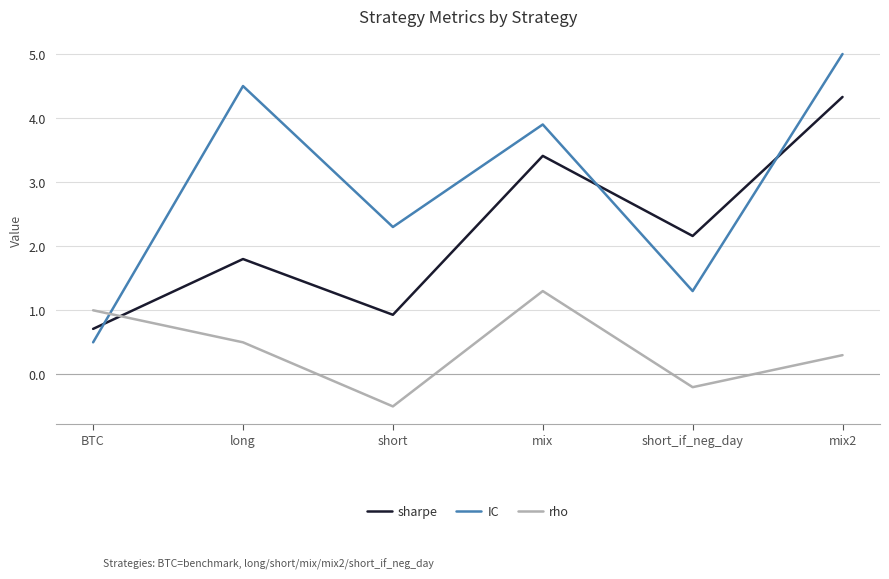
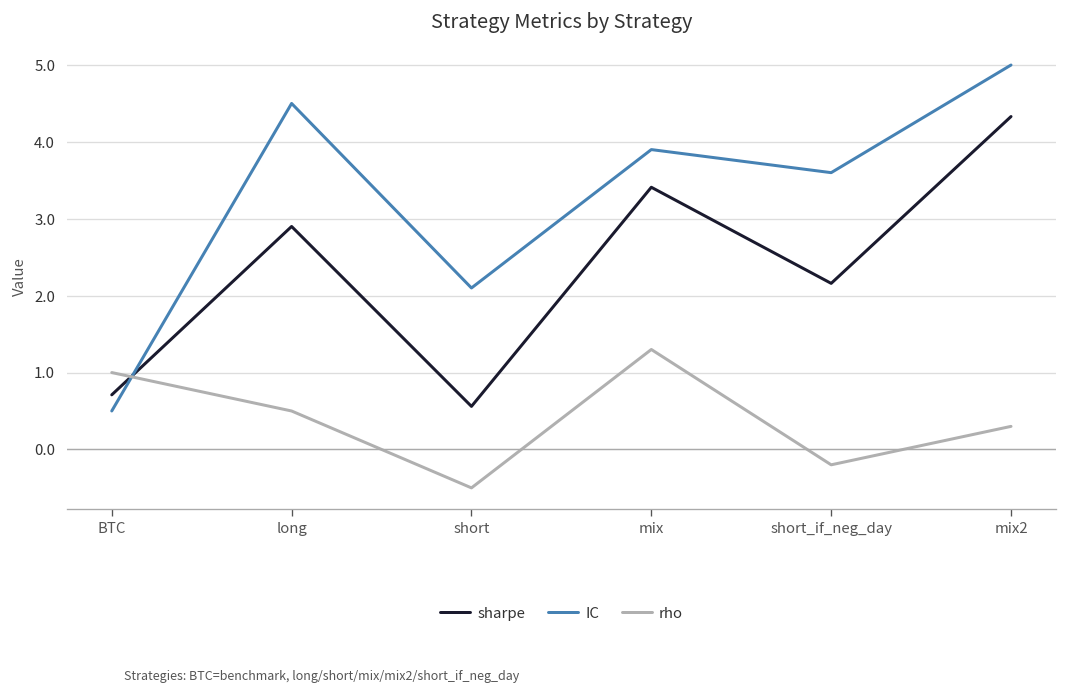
sharpe, long: 1.8 -> 2.9
sharpe, short: 0.9 -> 0.6
IC, short: 2.3 -> 2.1
IC, short_if_neg_day: 1.3 -> 3.6
